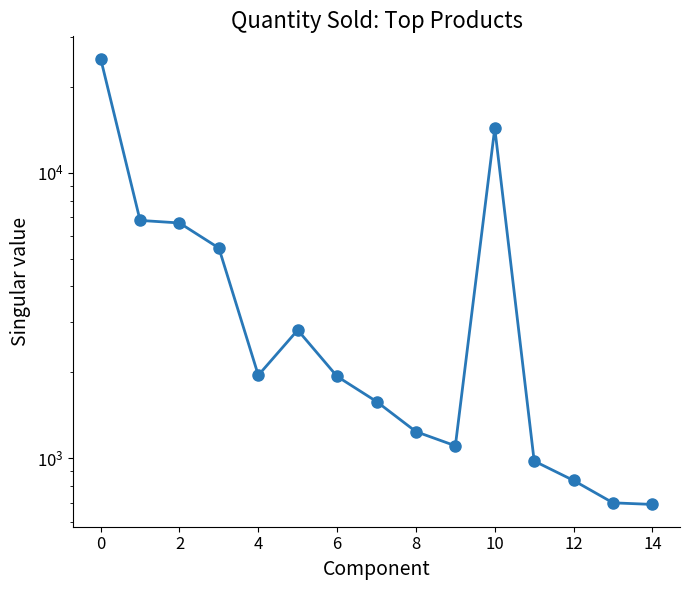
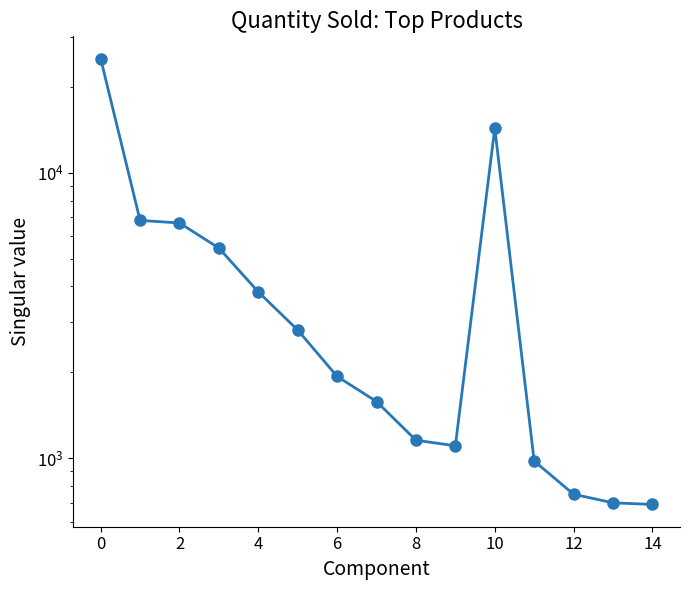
4: 2000 -> 3800
8: 1200 -> 1160
12: 840 -> 750
